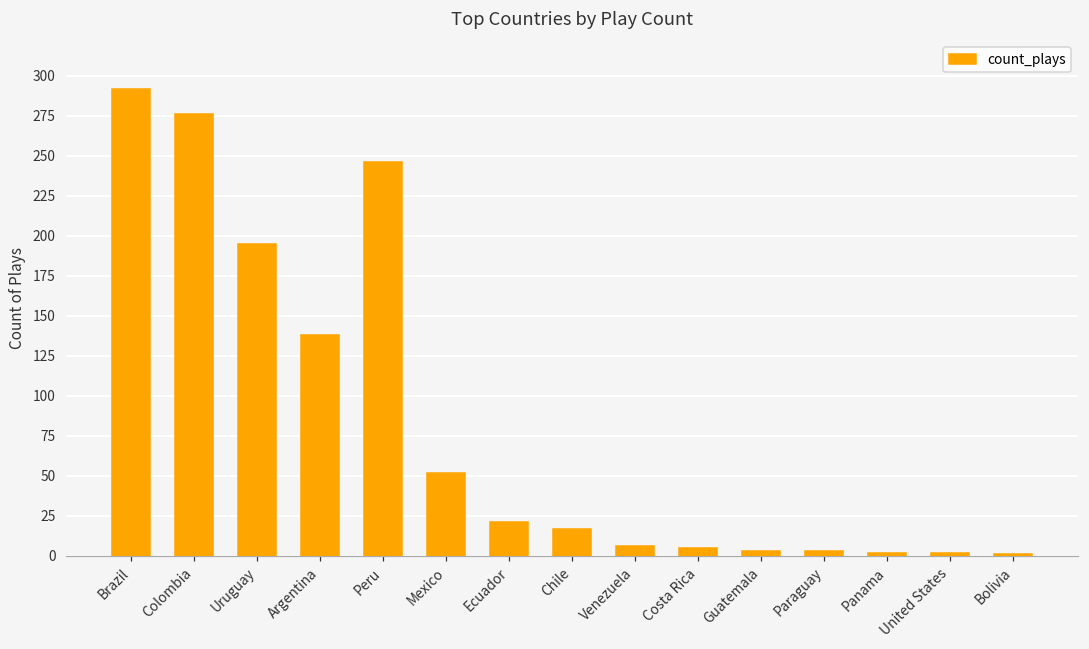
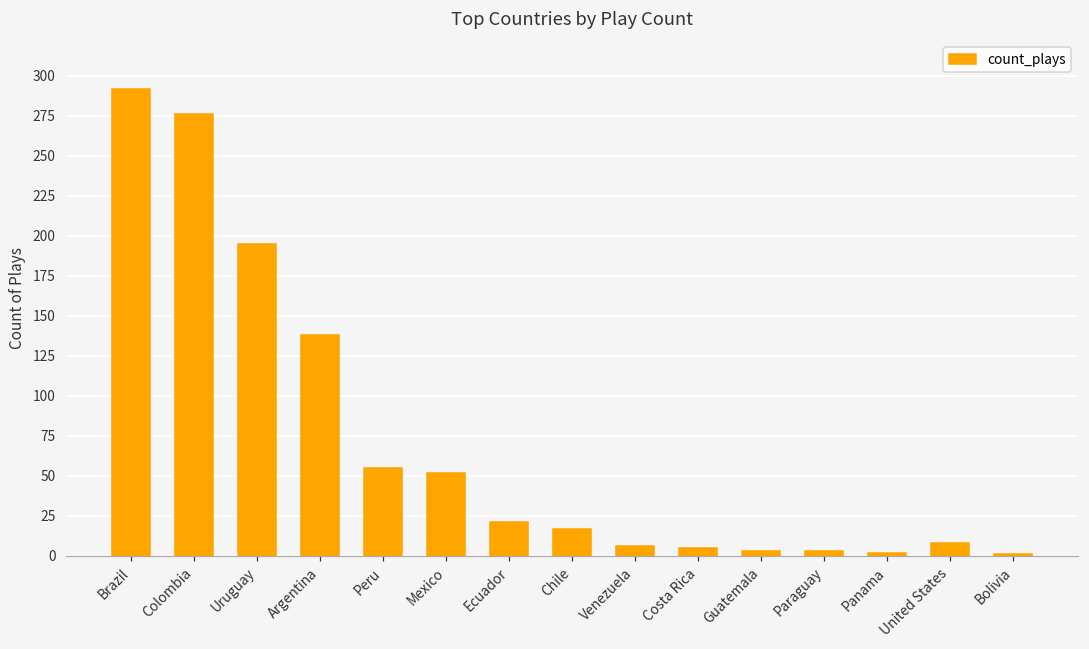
Peru: 246 -> 55
United States: 2 -> 8
